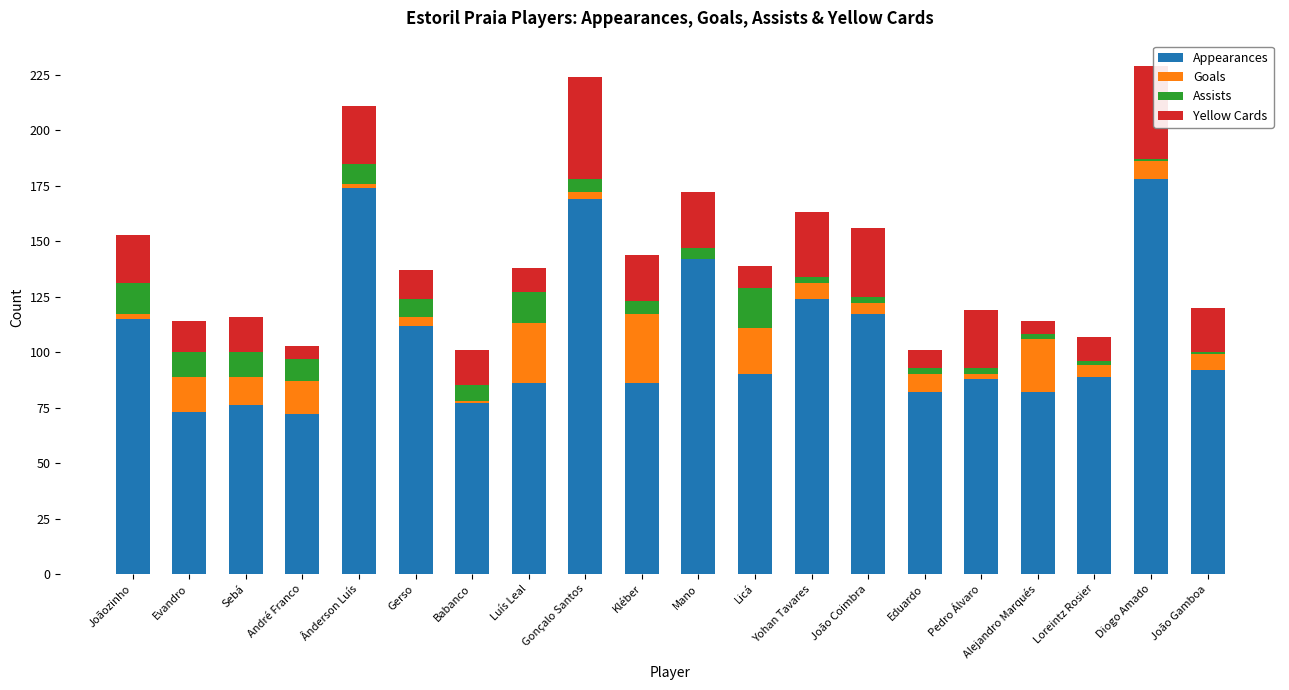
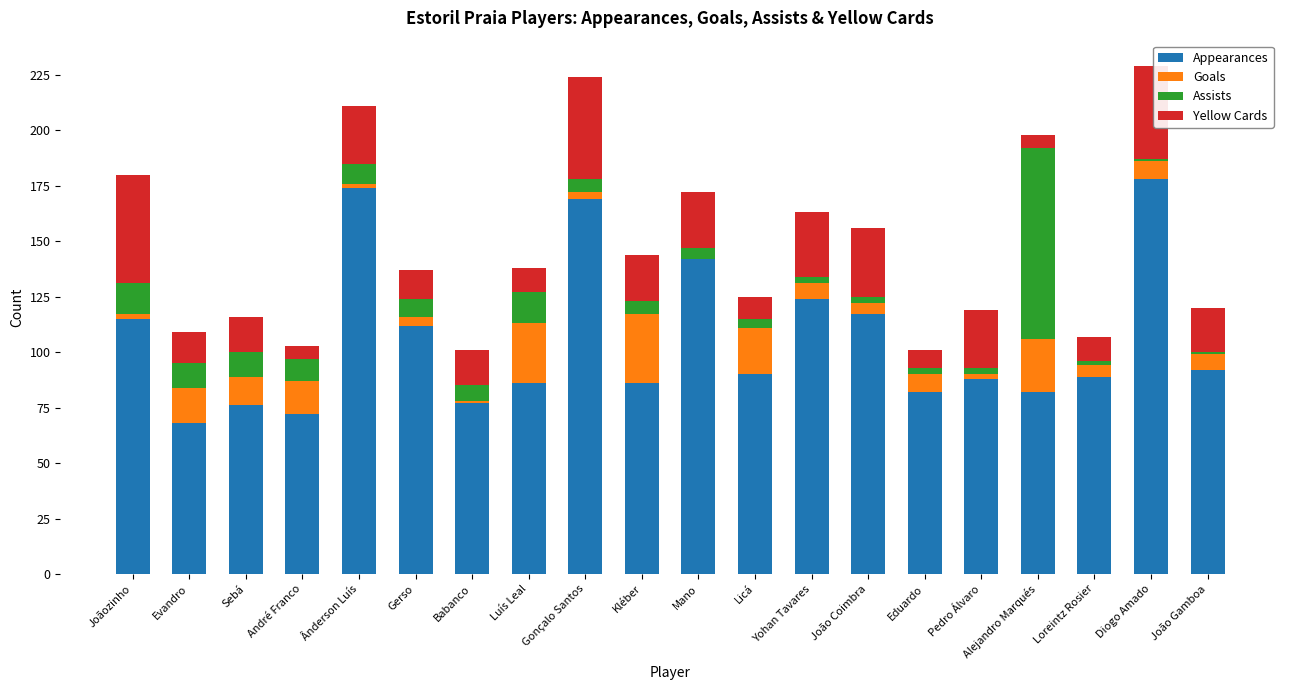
Yellow Cards, Joãozinho: 22 -> 49
Appearances, Evandro: 73 -> 68
Assists, Licá: 18 -> 4
Assists, Alejandro Marqués: 2 -> 86
